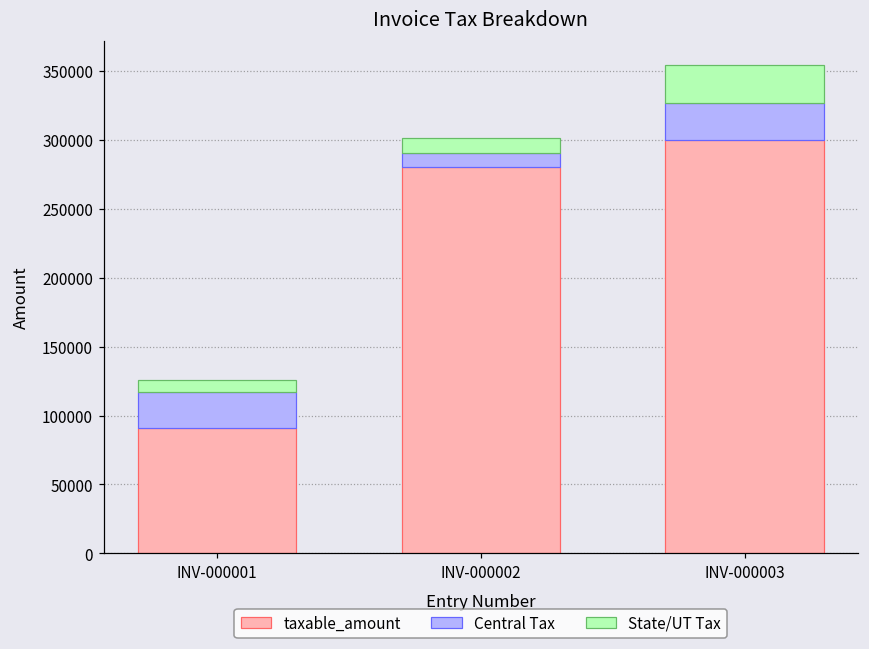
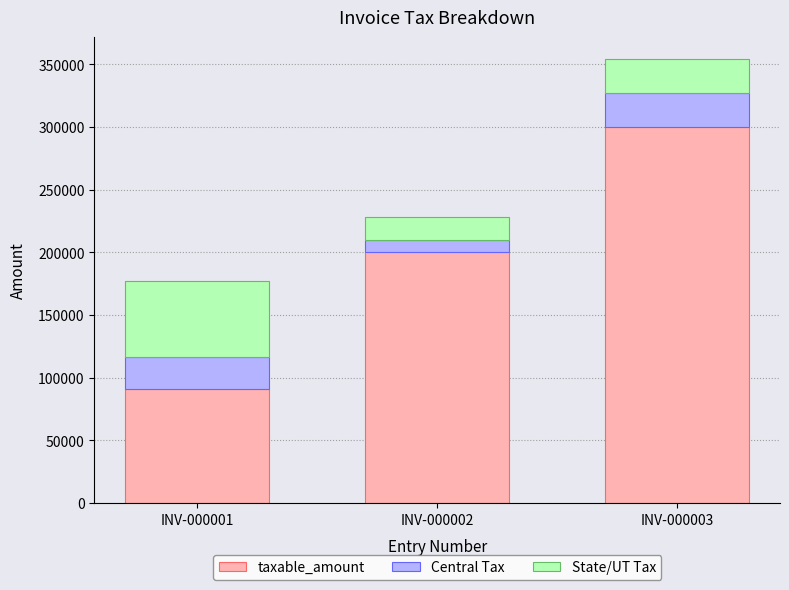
State/UT Tax, INV-000001: 9000 -> 61000
taxable_amount, INV-000002: 281000 -> 200000
State/UT Tax, INV-000002: 11000 -> 18000
